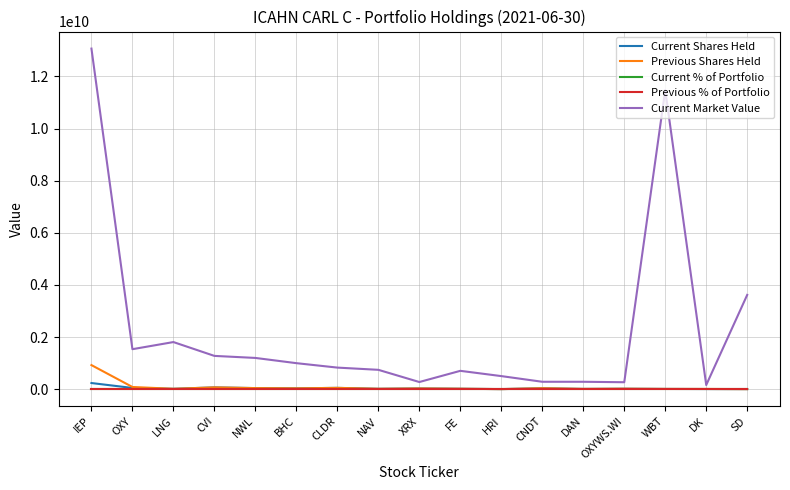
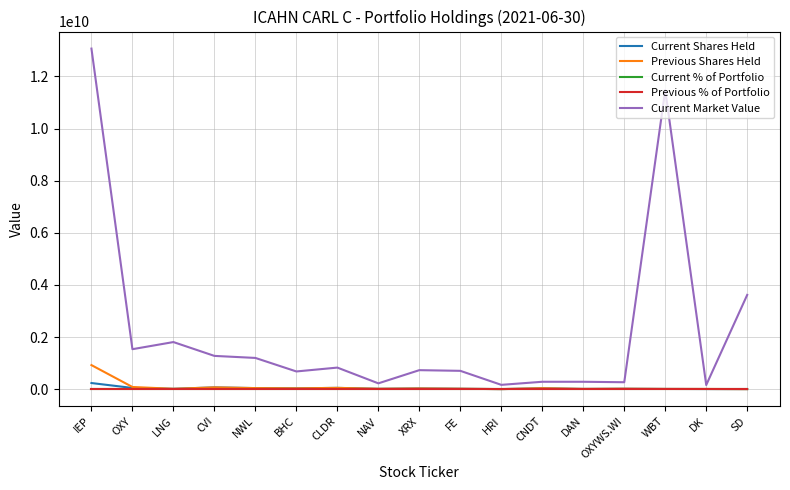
Current Market Value, BHC: 1000000000 -> 700000000
Current Market Value, NAV: 700000000 -> 200000000
Current Market Value, XRX: 300000000 -> 700000000
Current Market Value, HRI: 500000000 -> 200000000
